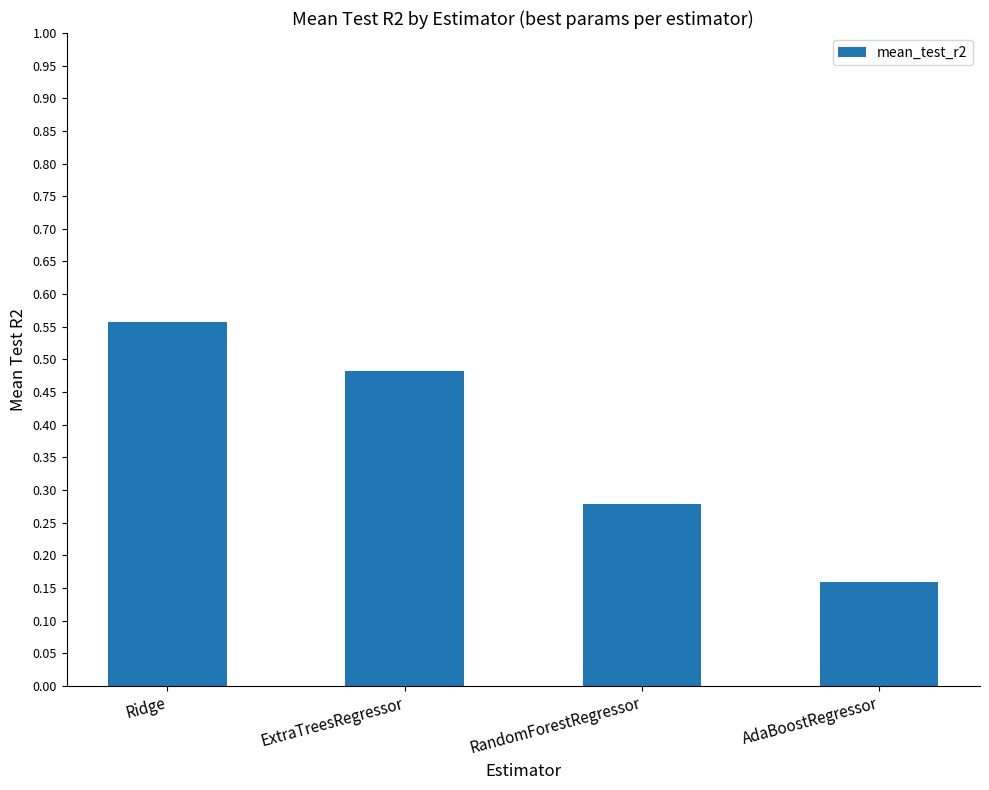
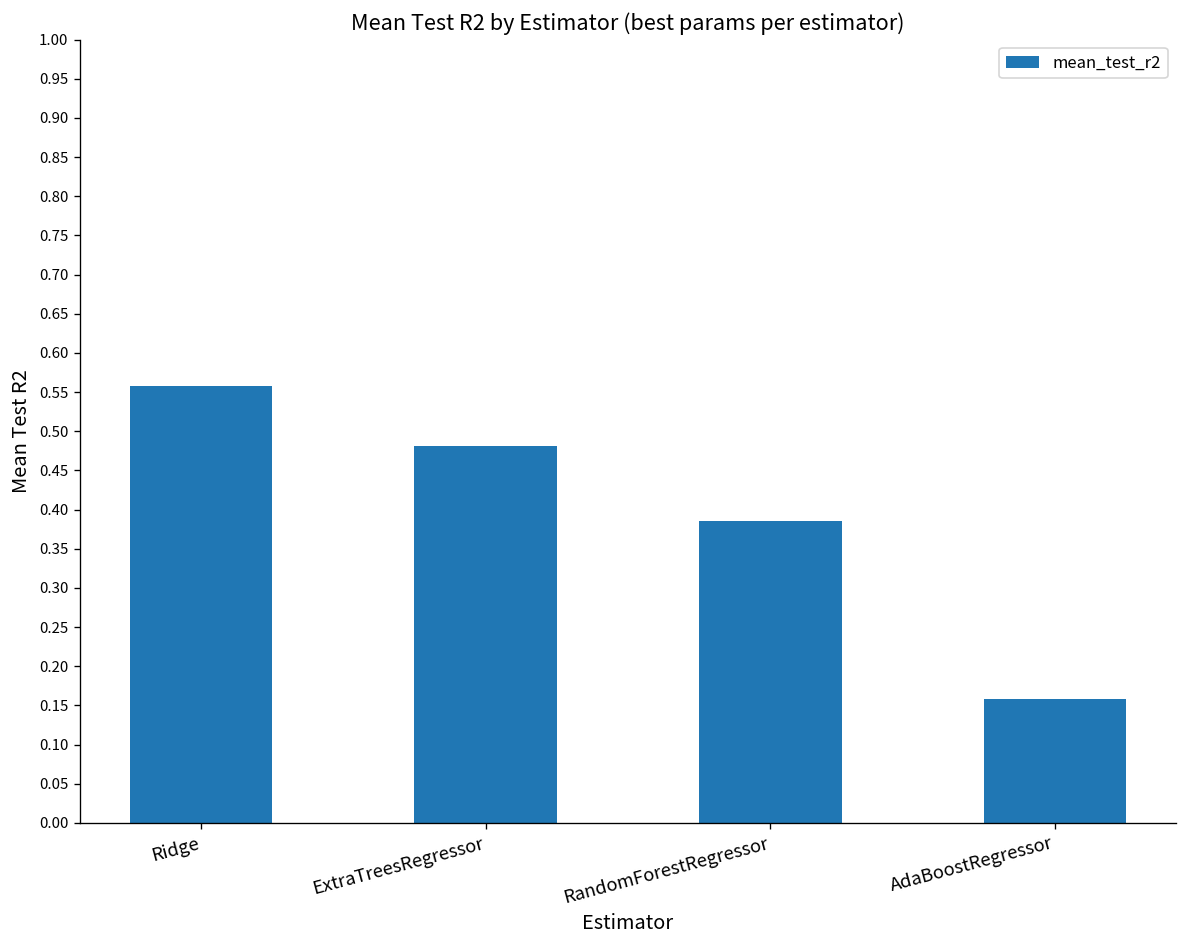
RandomForestRegressor: 0.28 -> 0.39
